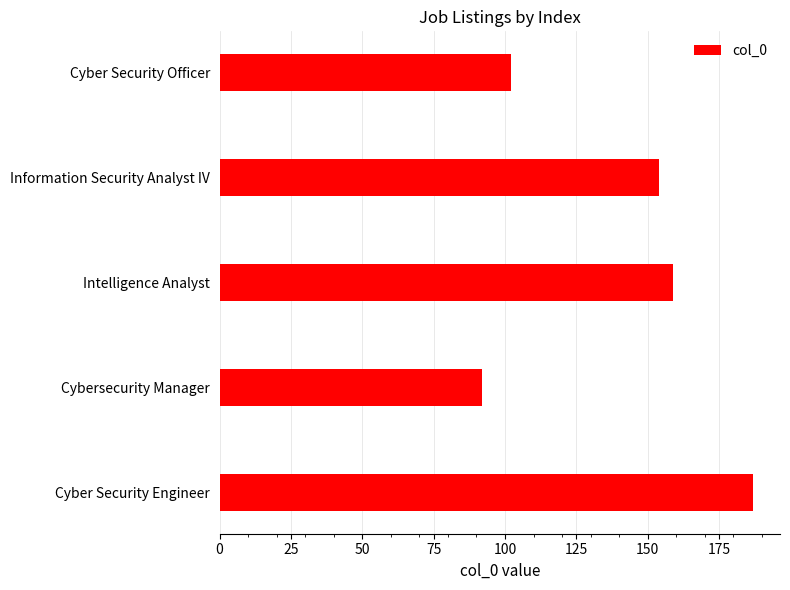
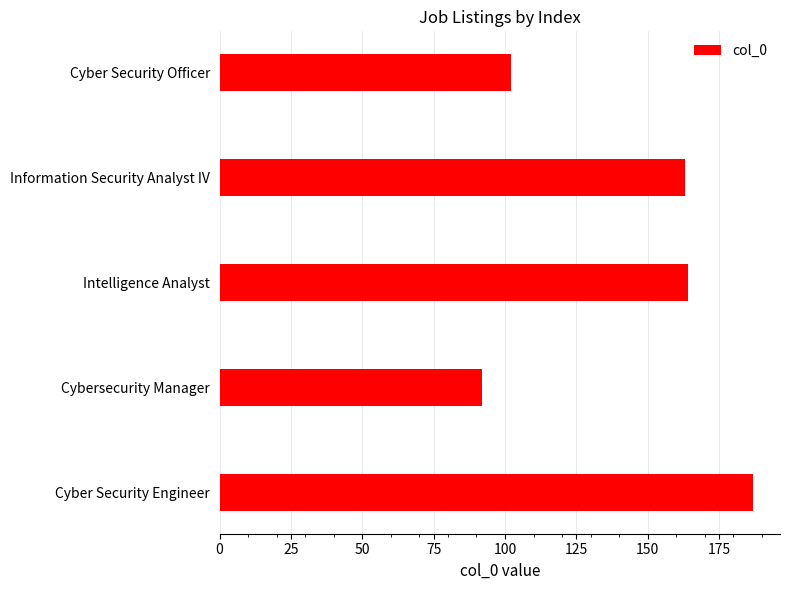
Information Security Analyst IV: 154 -> 163
Intelligence Analyst: 159 -> 164
